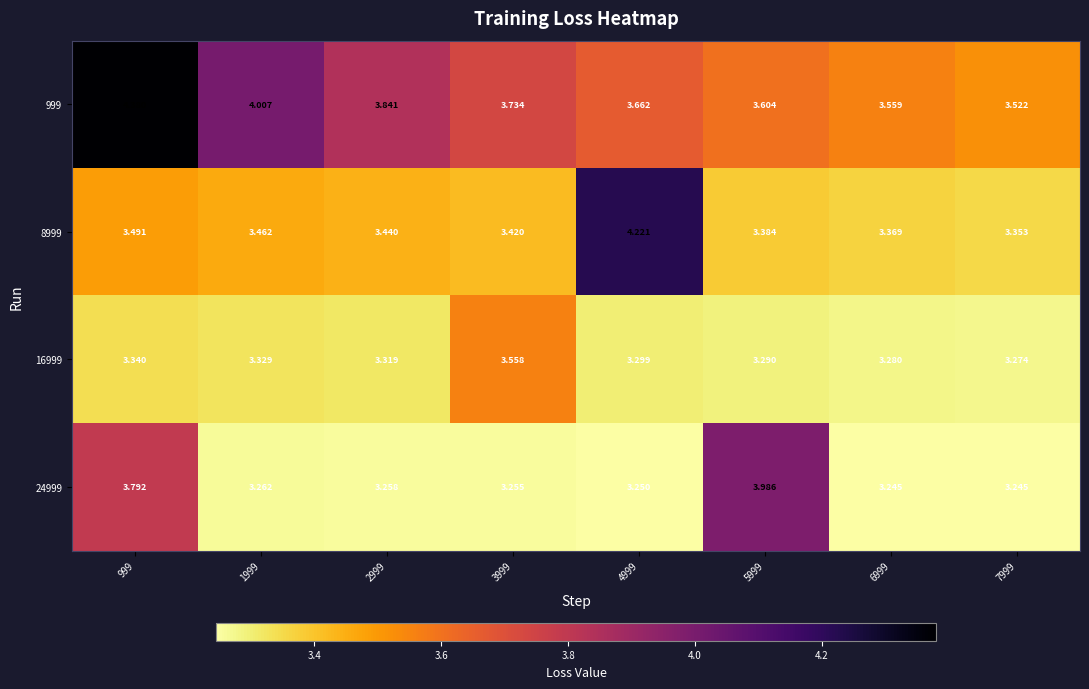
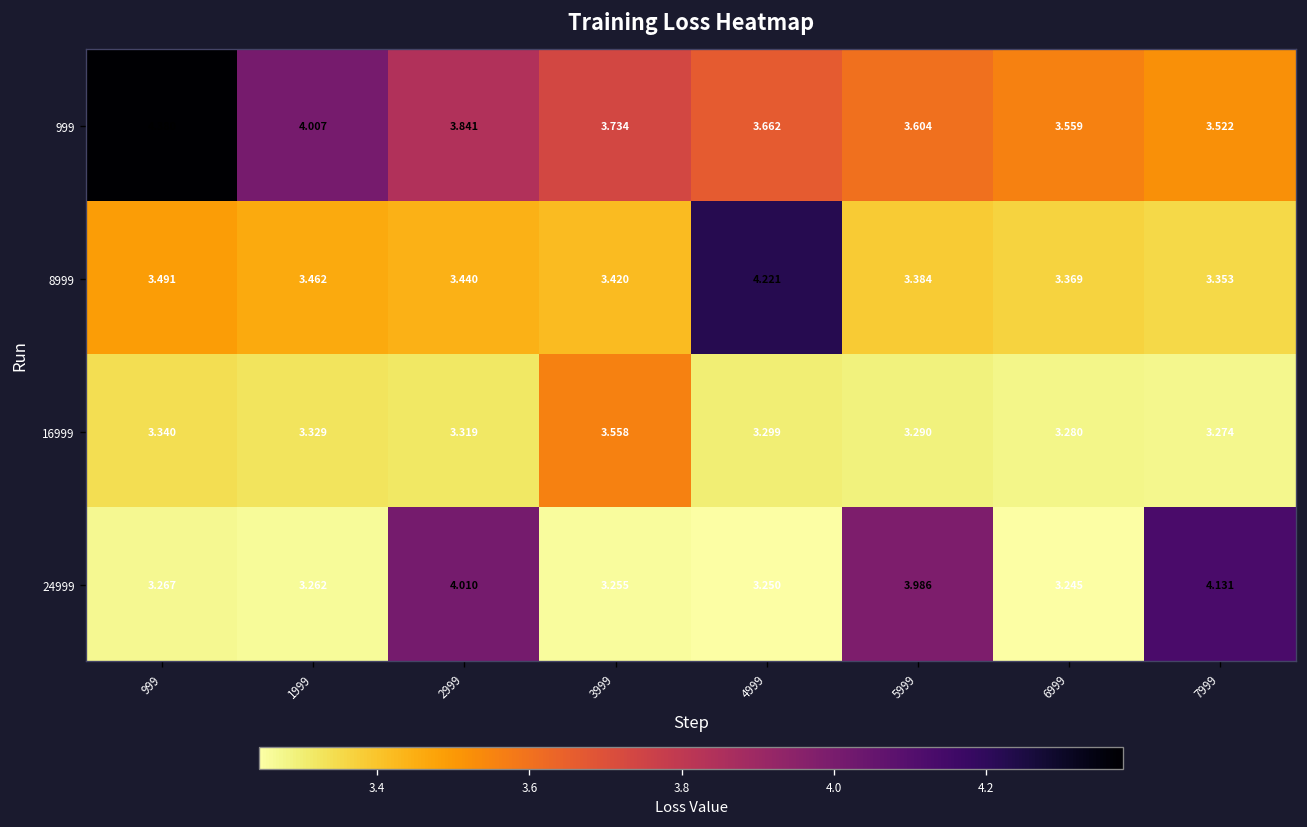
24999, 999: 3.792 -> 3.267
24999, 2999: 3.258 -> 4.010
24999, 7999: 3.245 -> 4.131
